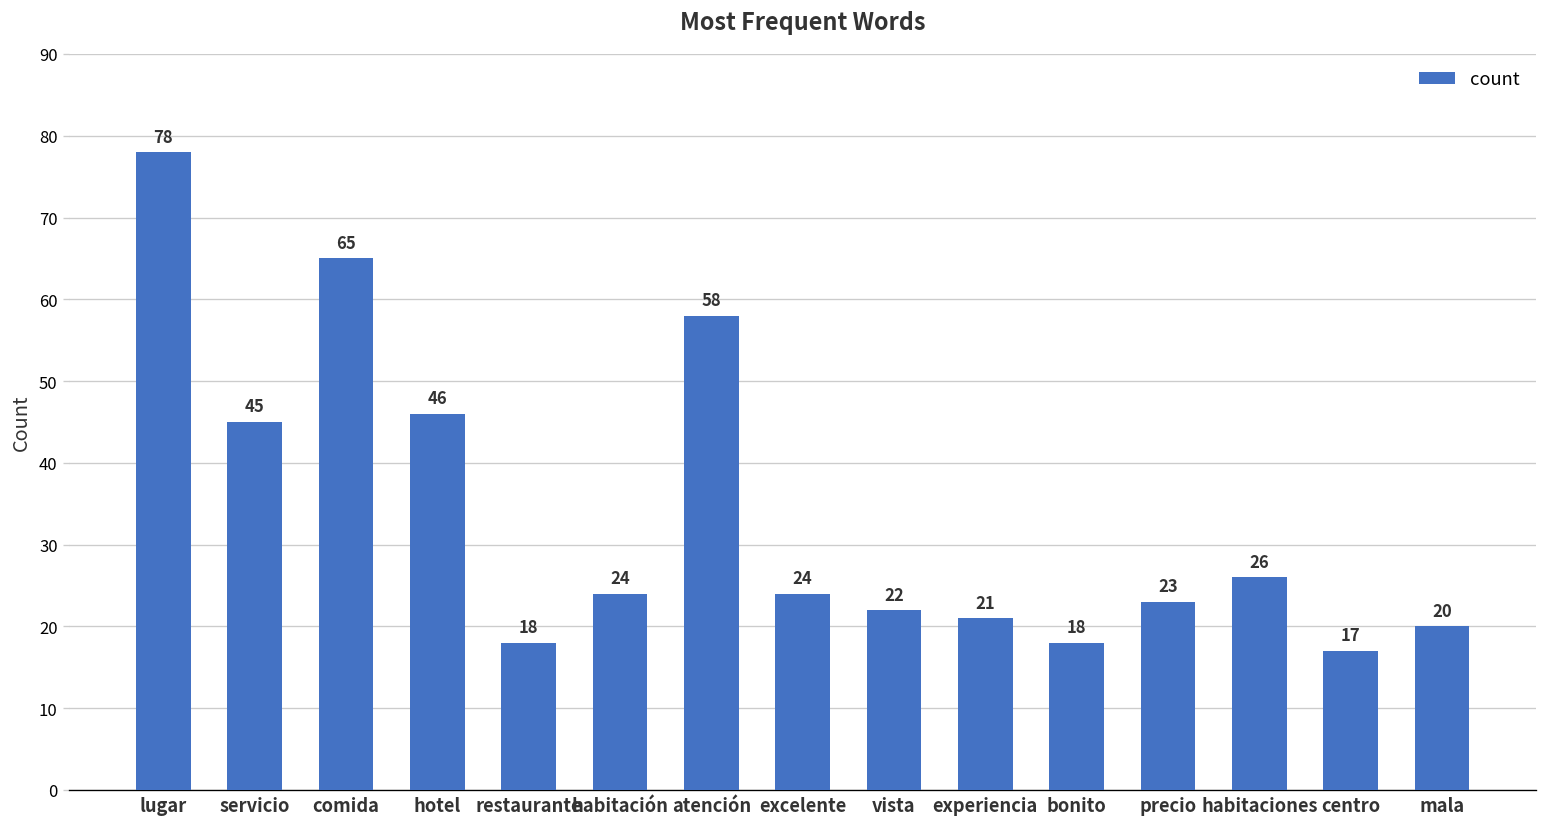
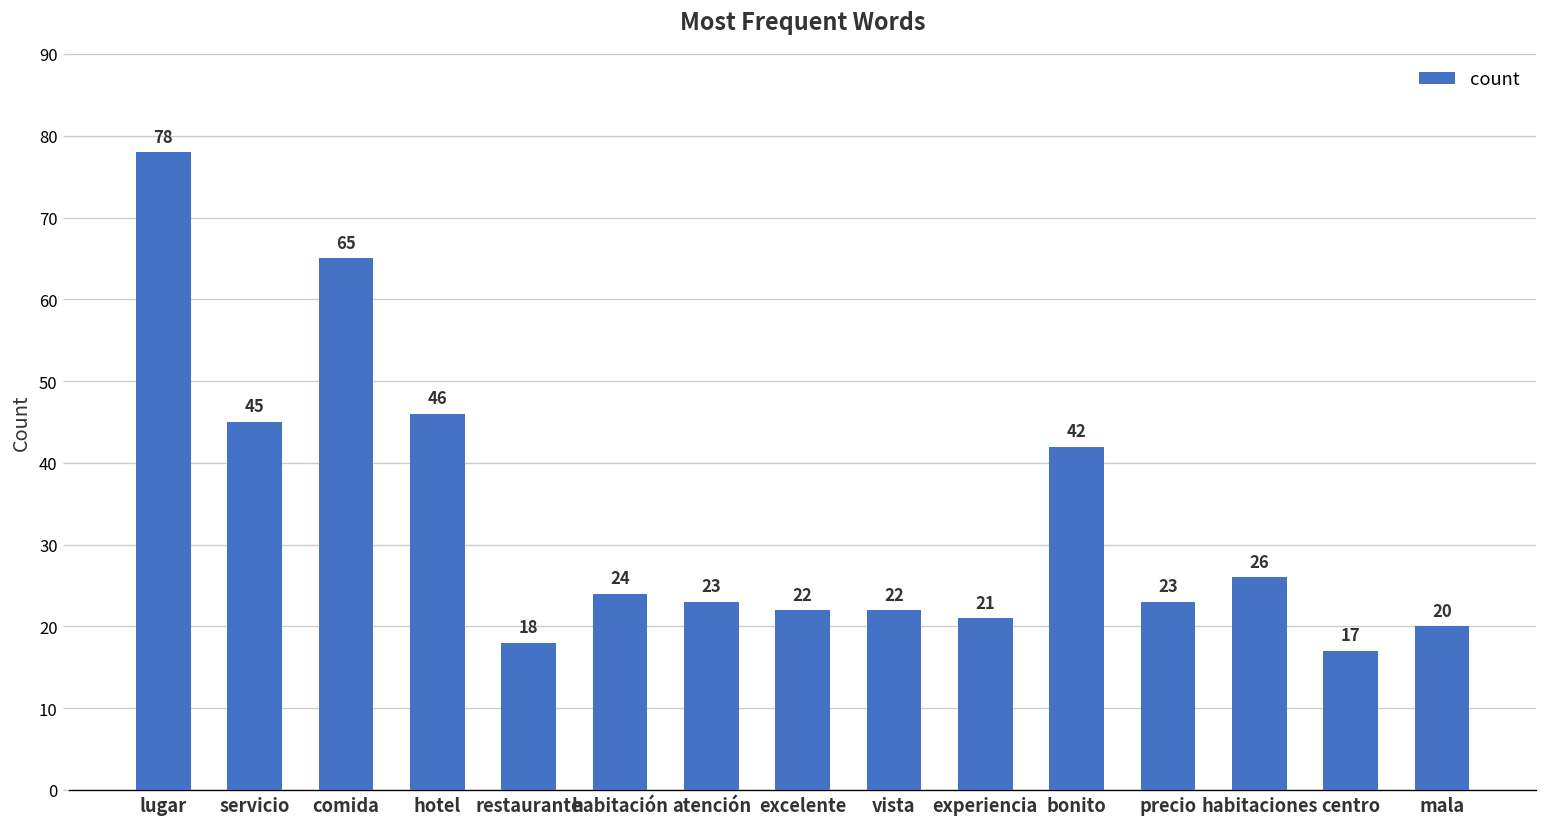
atención: 58 -> 23
excelente: 24 -> 22
bonito: 18 -> 42
